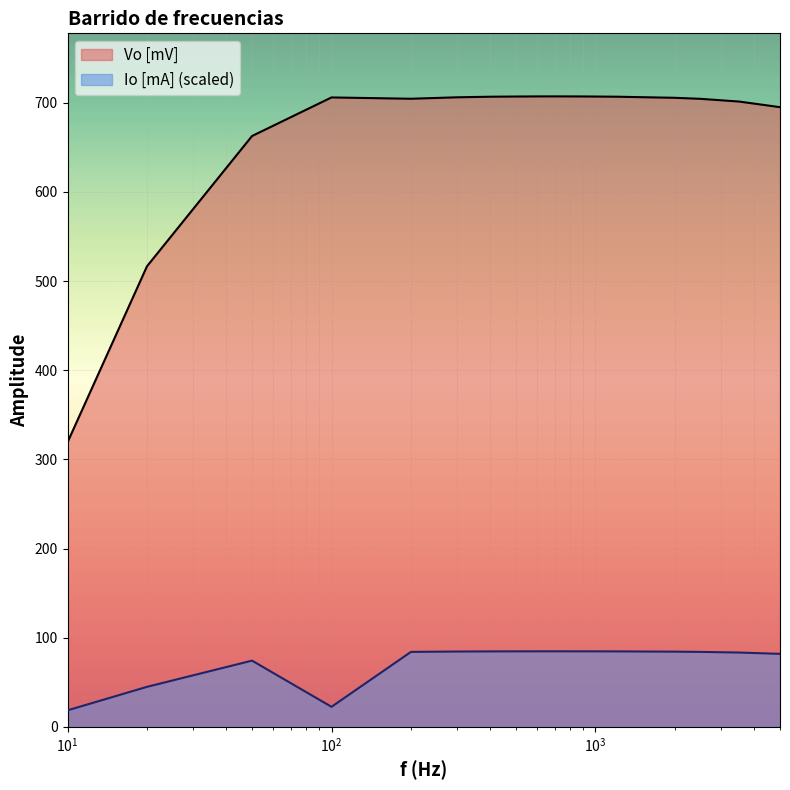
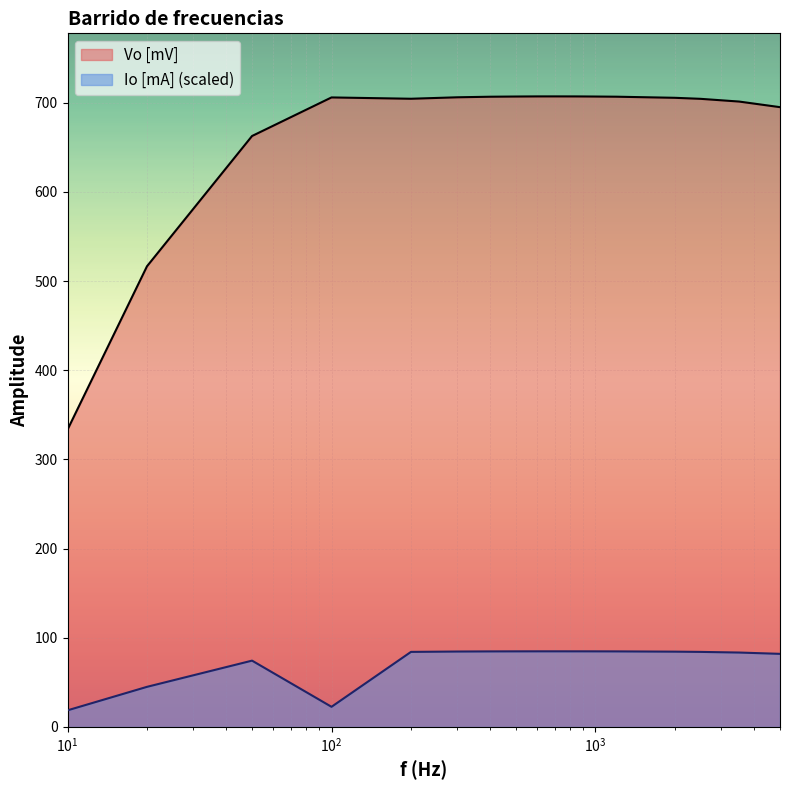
Vo [mV], 10^1: 320 -> 330
